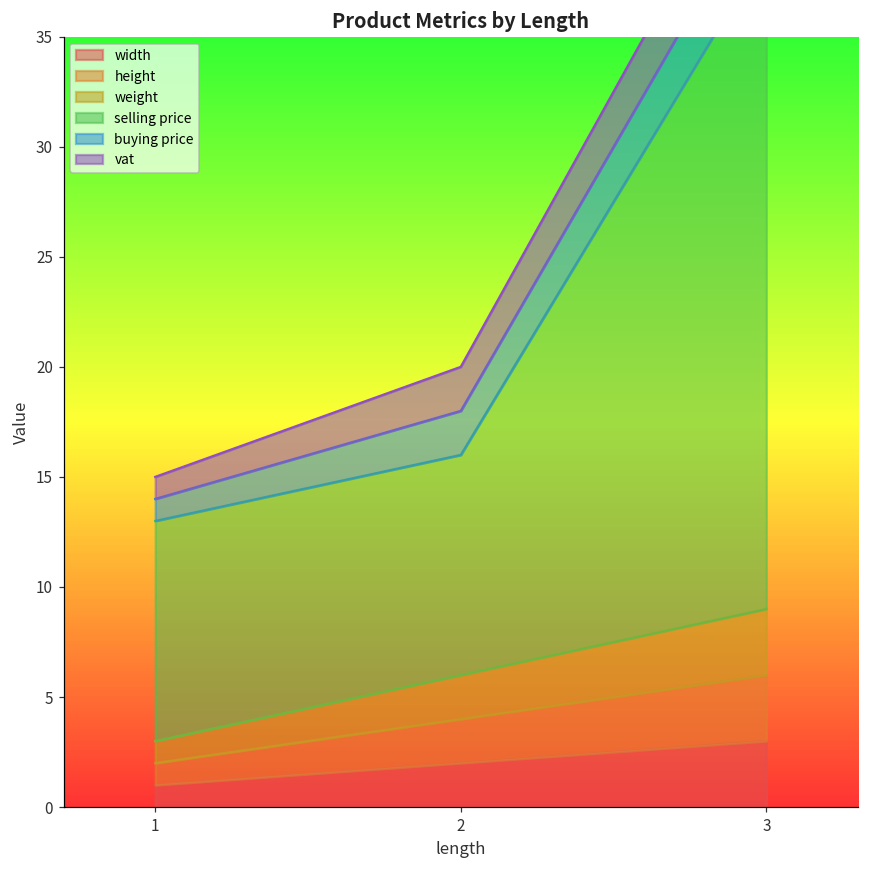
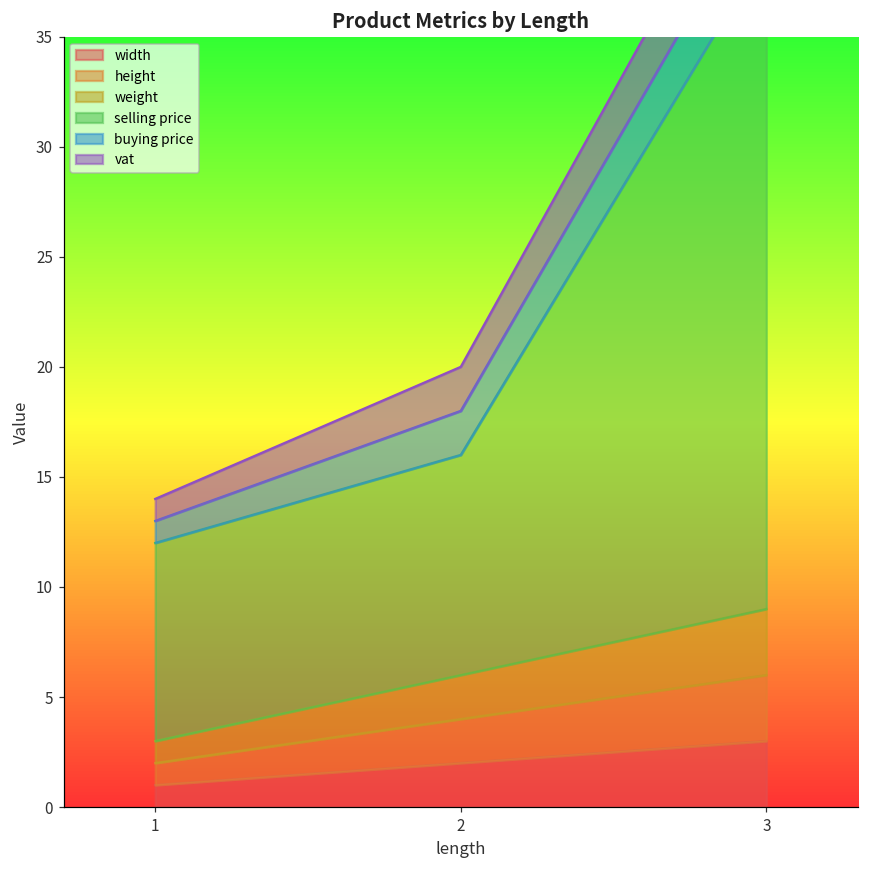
selling price, 1: 10 -> 9
